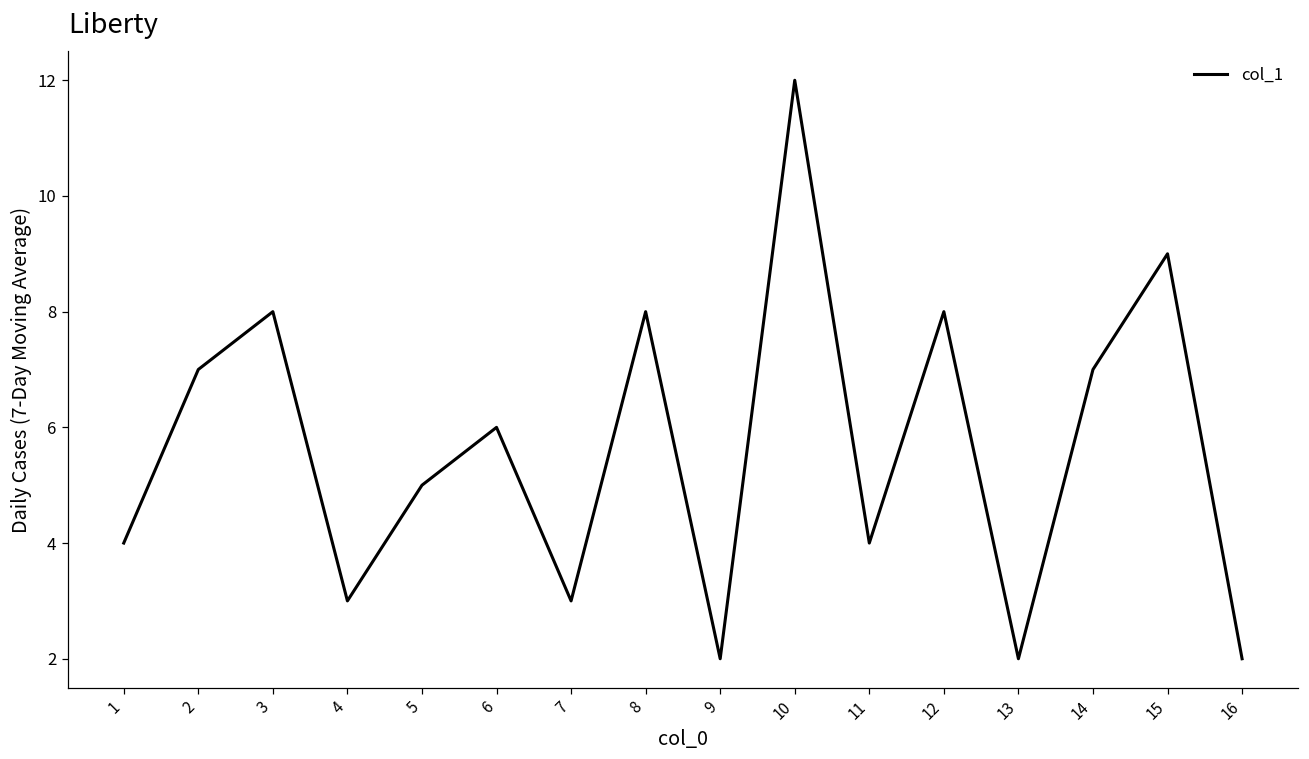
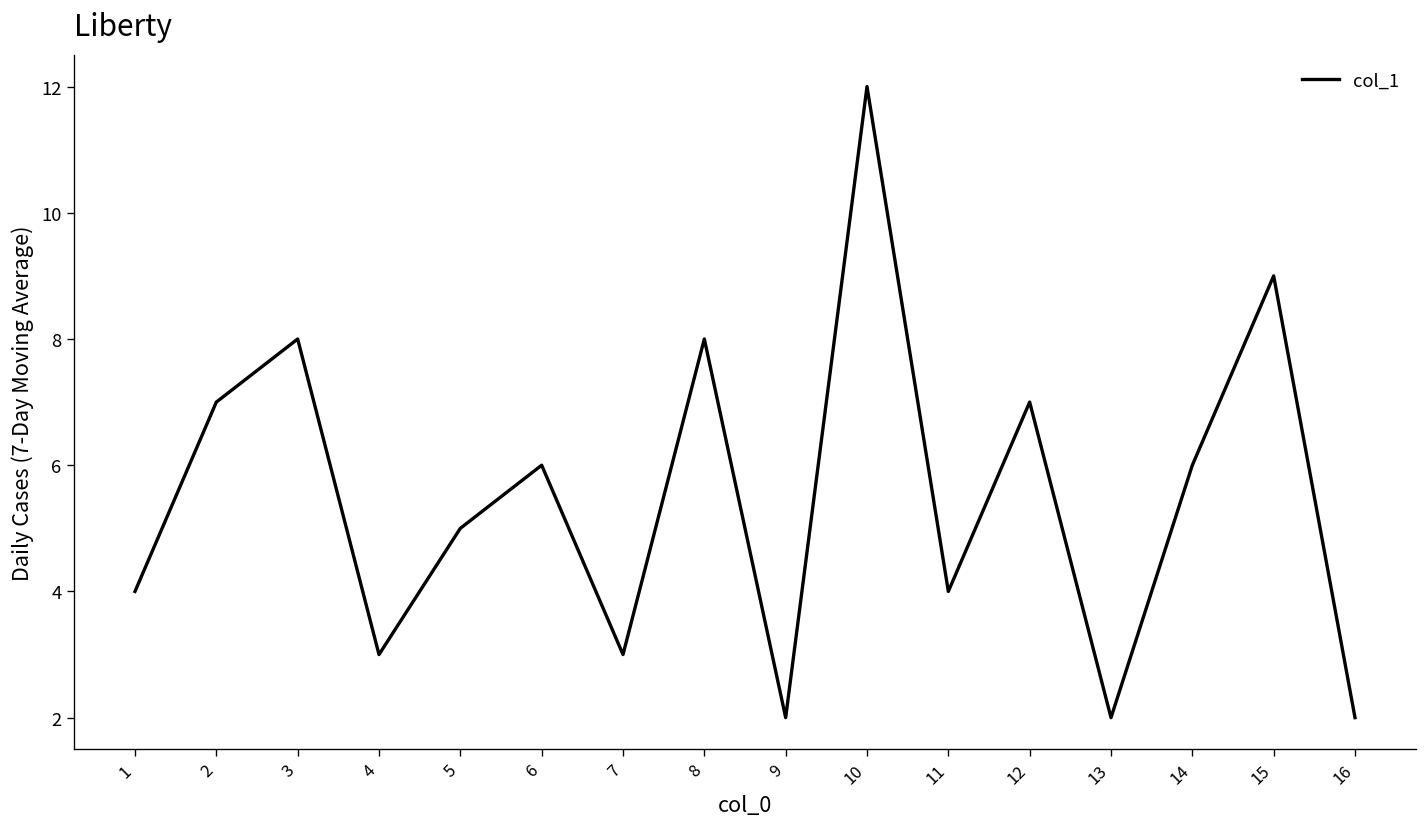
12: 8 -> 7
14: 7 -> 6
